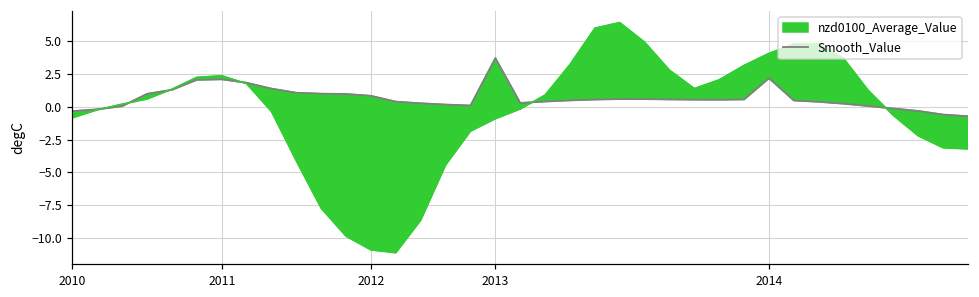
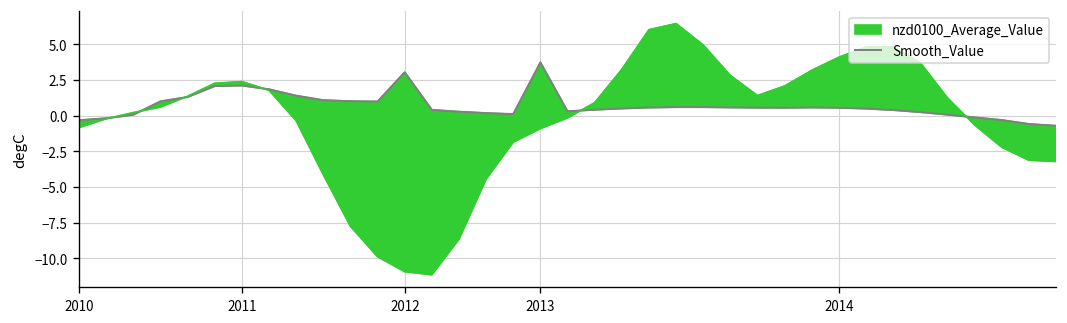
Smooth_Value, 2012: 0.8 -> 3.0
Smooth_Value, 2014: 2.2 -> 0.5
